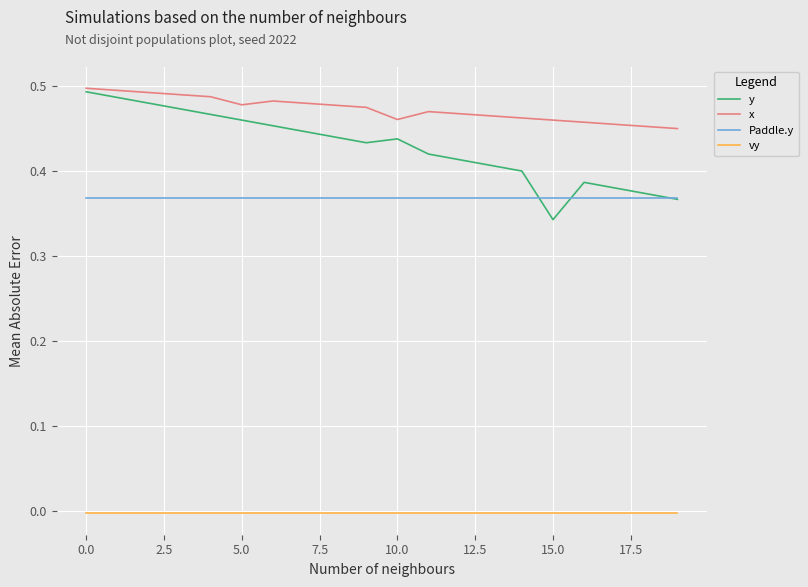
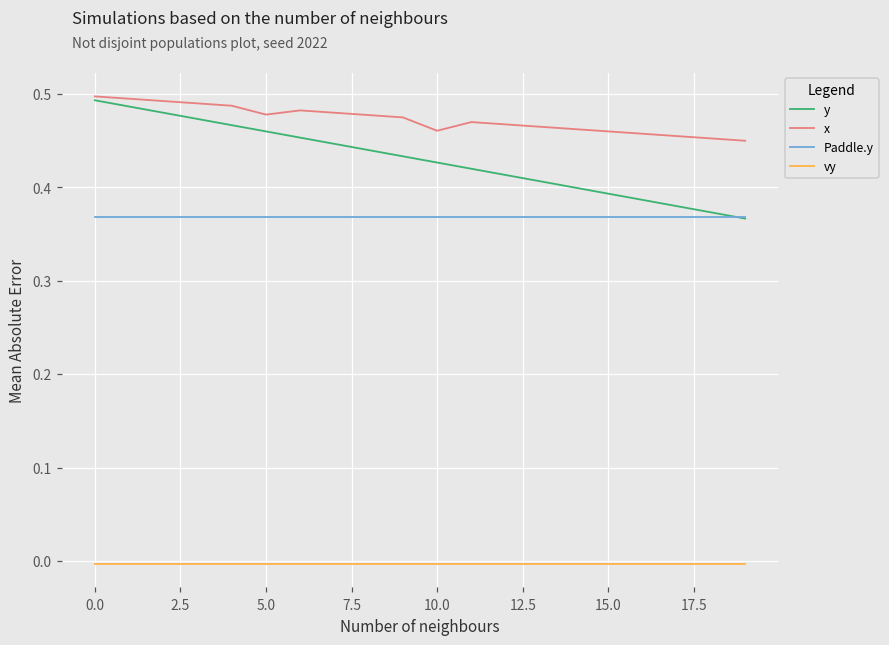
y, 10.0: 0.44 -> 0.43
y, 15.0: 0.34 -> 0.39
